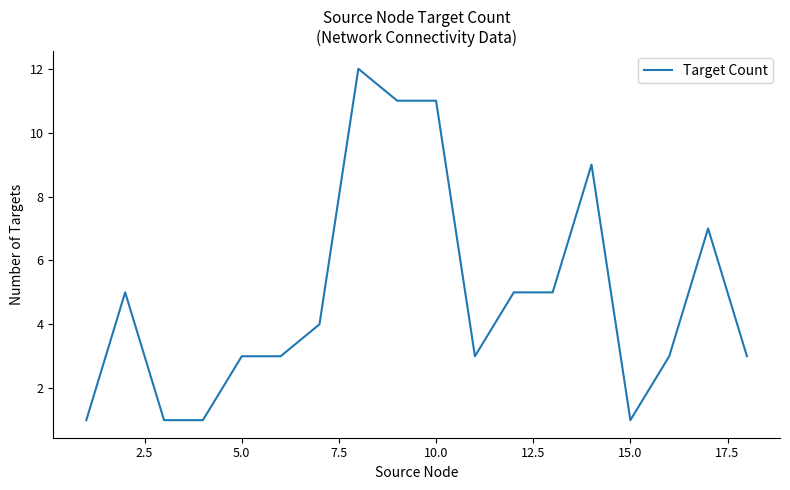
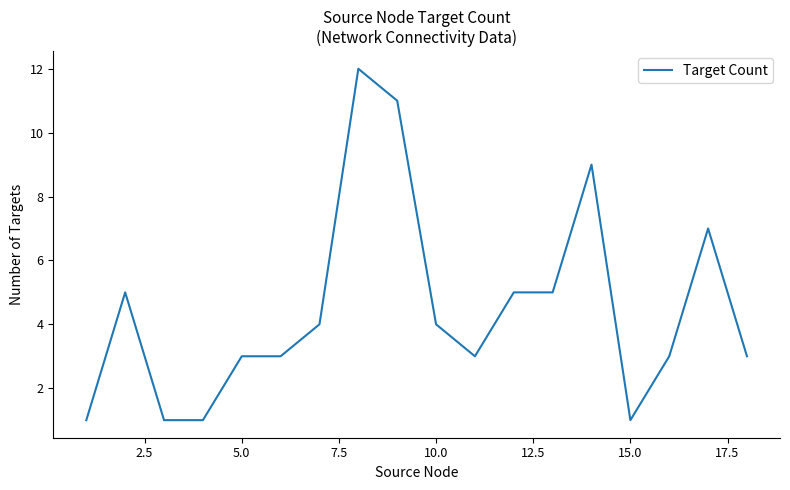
10.0: 11 -> 4
